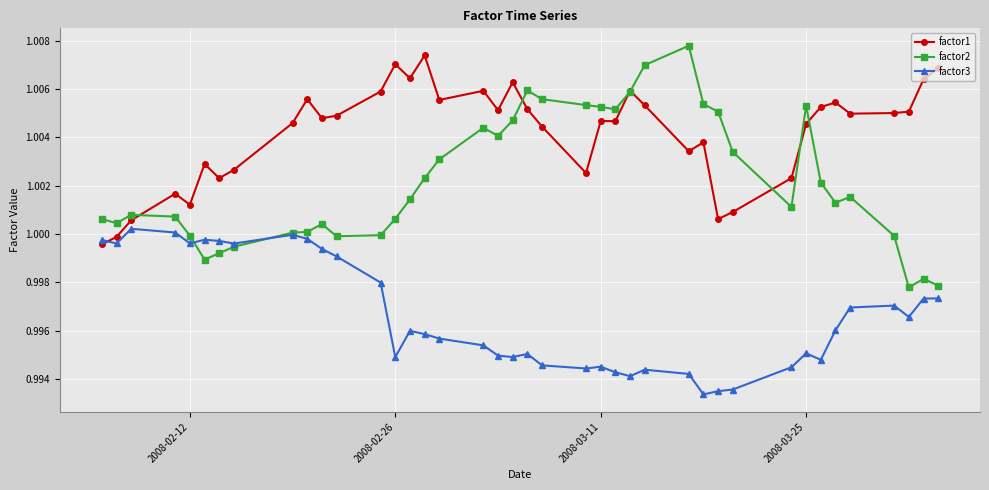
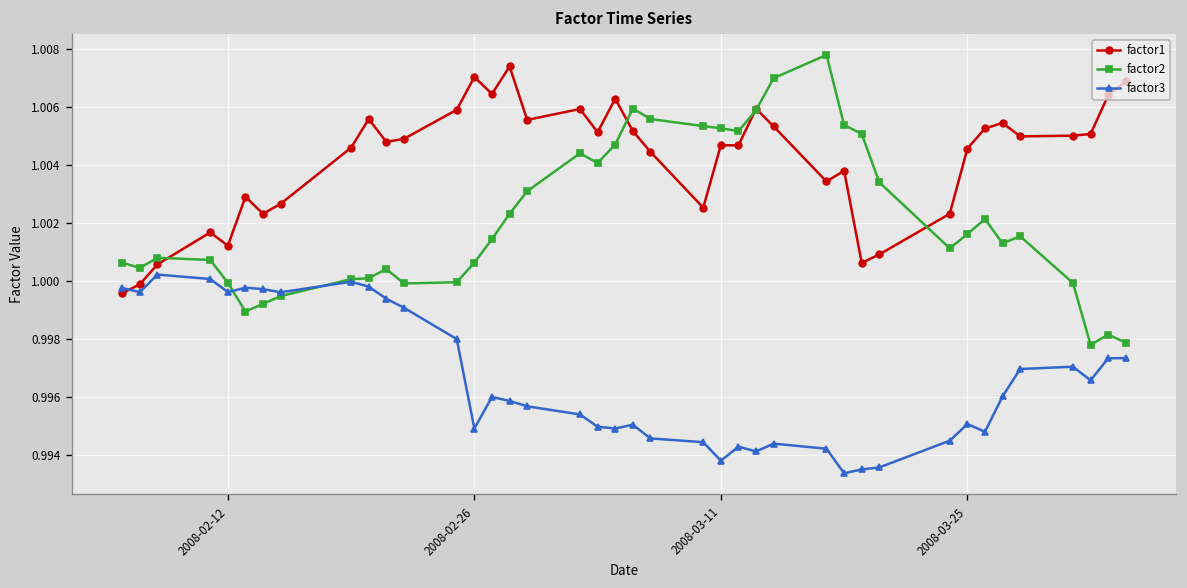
factor3, 2008-03-11: 0.9945 -> 0.9938
factor2, 2008-03-25: 1.0053 -> 1.0016
